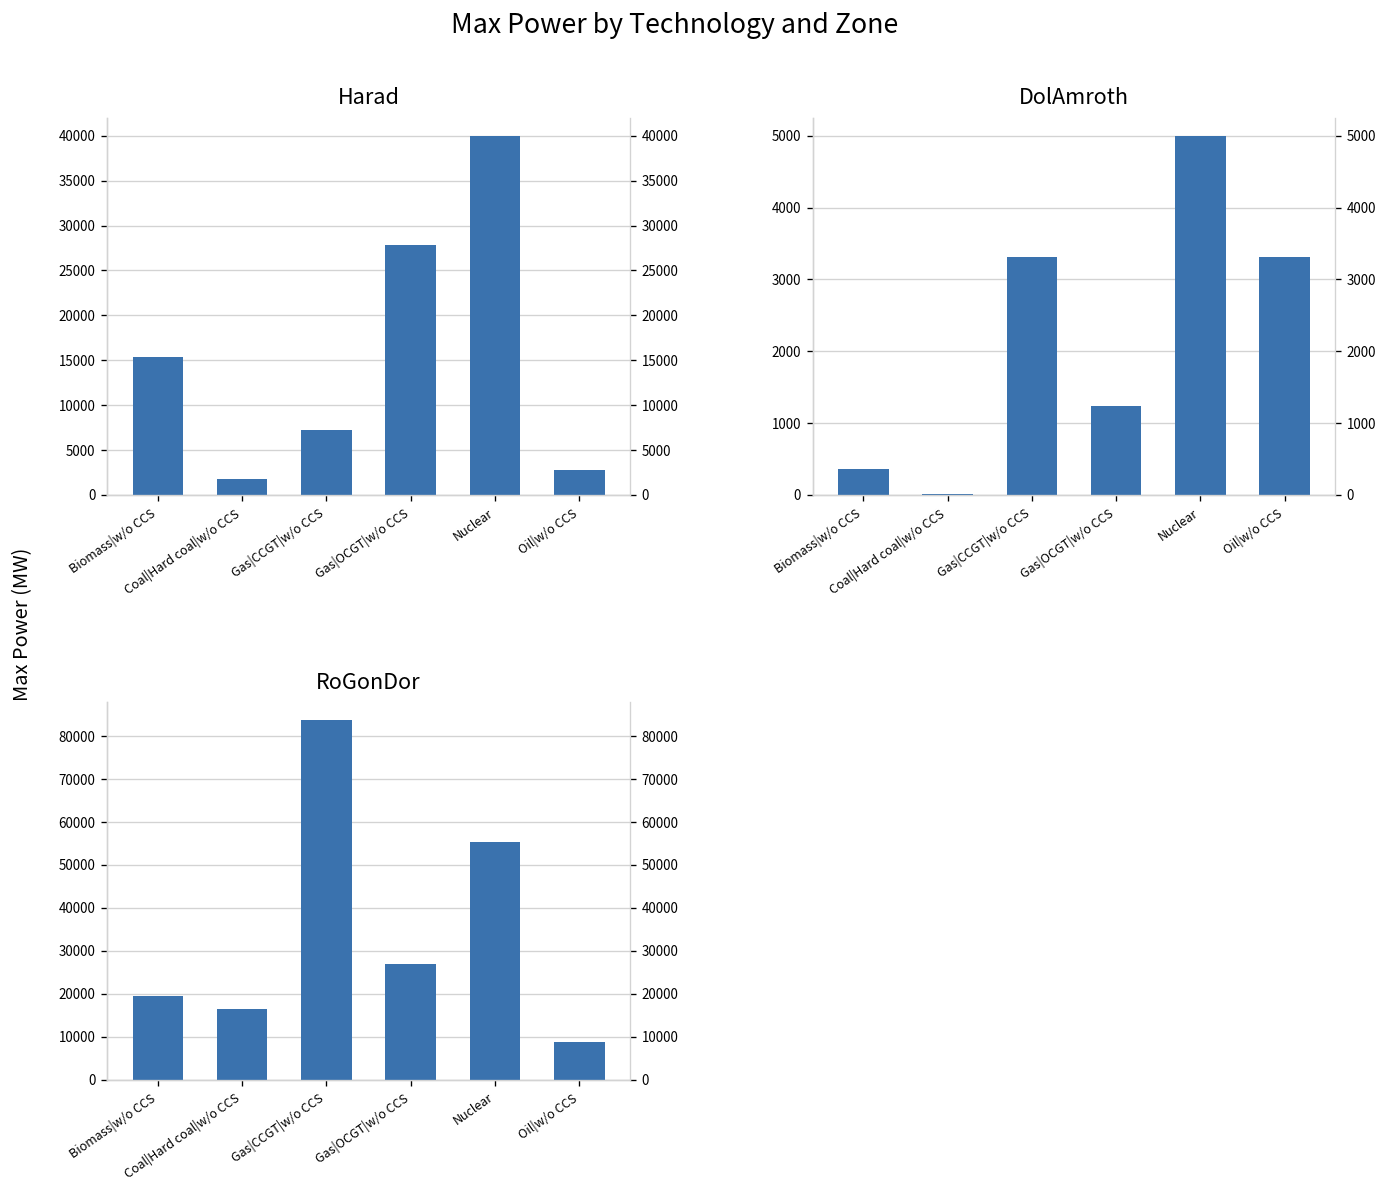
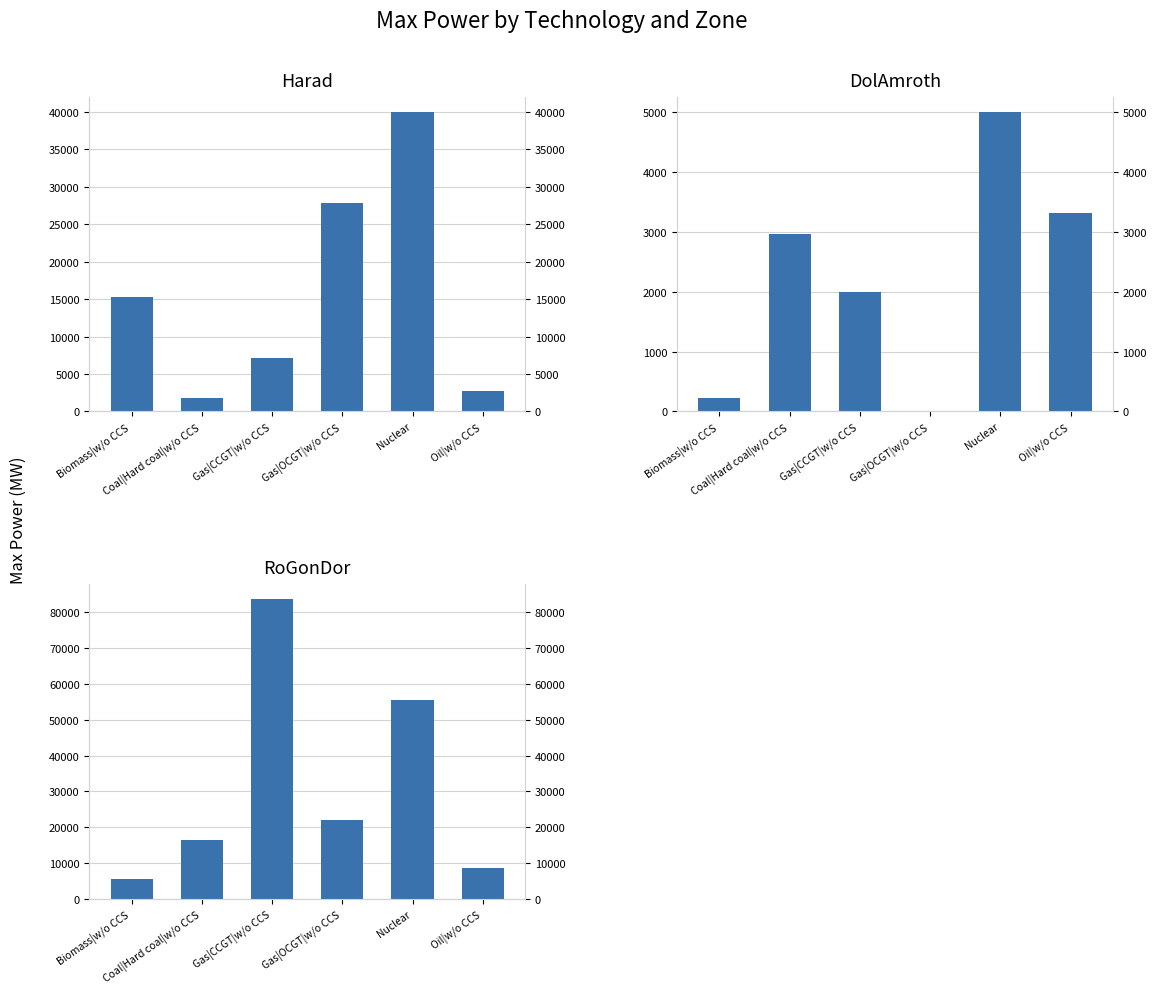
DolAmroth, Biomass|w/o CCS: 400 -> 200
DolAmroth, Coal|Hard coal|w/o CCS: 0 -> 3000
DolAmroth, Gas|CCGT|w/o CCS: 3300 -> 2000
DolAmroth, Gas|OCGT|w/o CCS: 1200 -> 0
RoGonDor, Biomass|w/o CCS: 20000 -> 6000
RoGonDor, Gas|OCGT|w/o CCS: 27000 -> 22000
